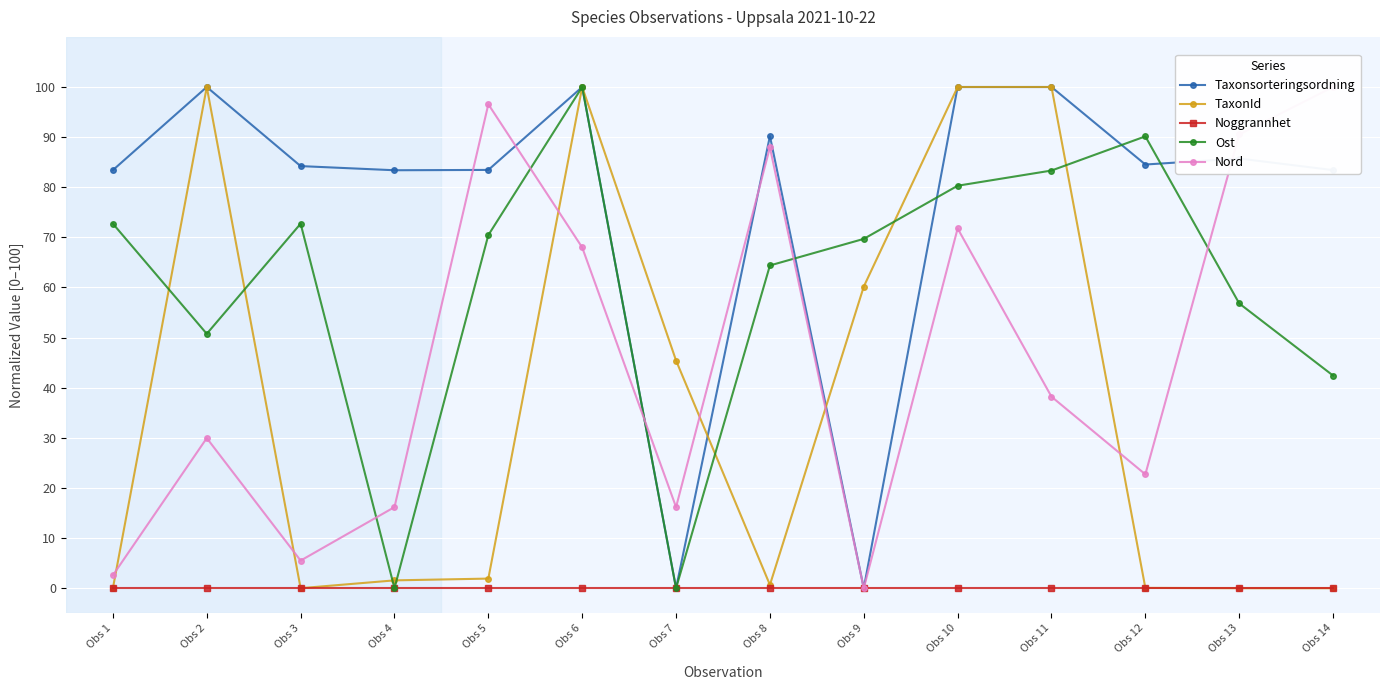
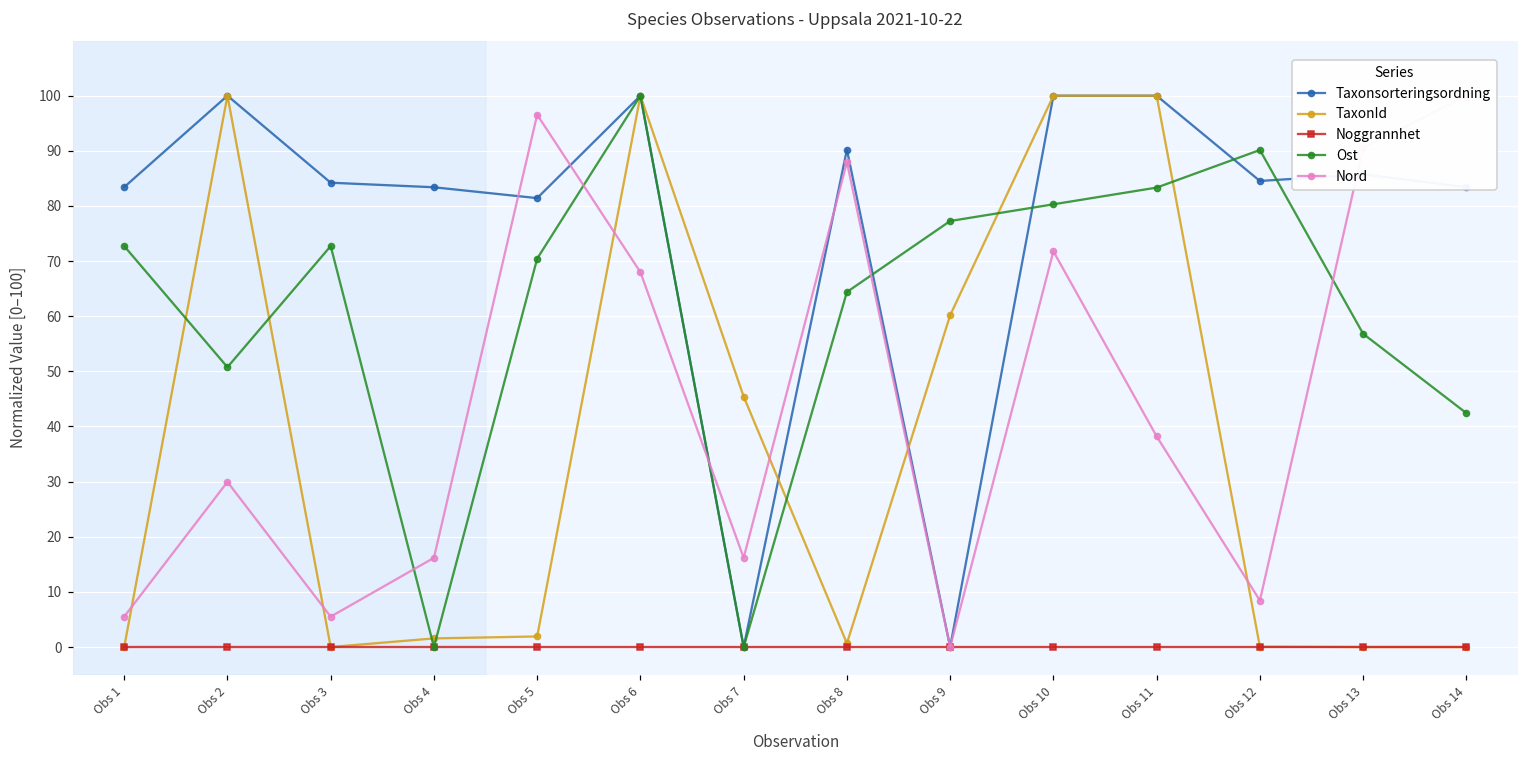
Nord, Obs 1: 3 -> 6
Taxonsorteringsordning, Obs 5: 83 -> 81
Ost, Obs 9: 70 -> 77
Nord, Obs 12: 23 -> 8
